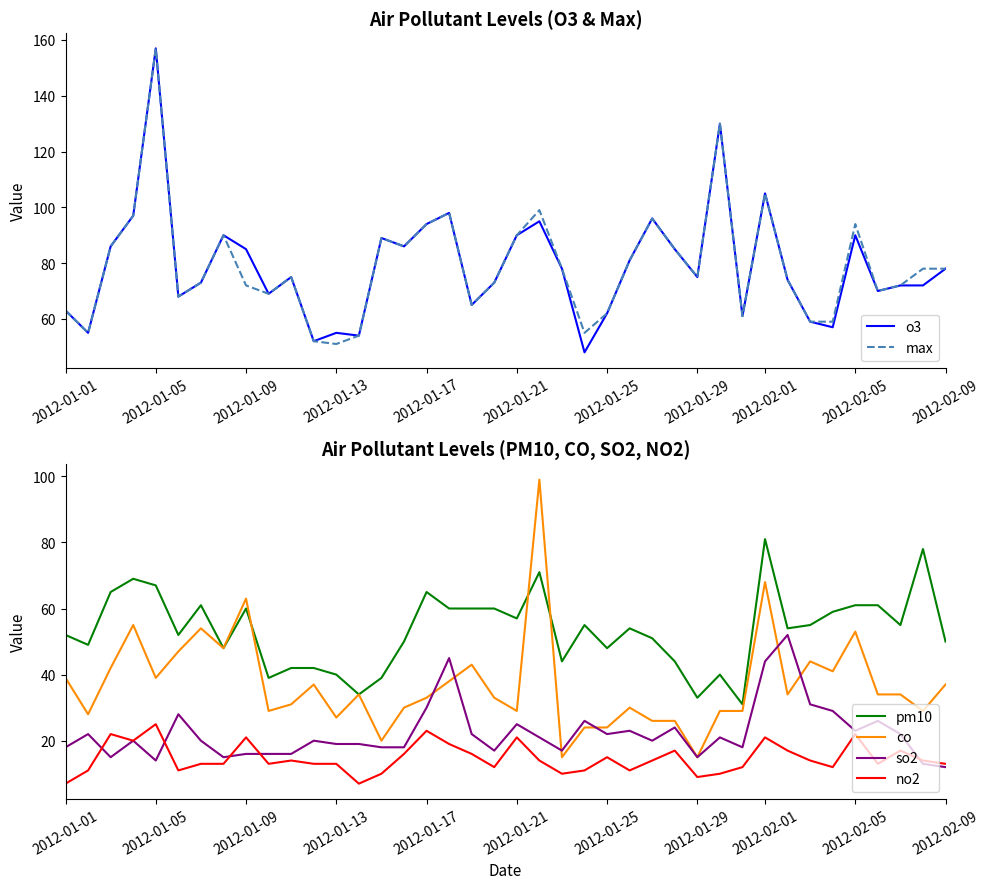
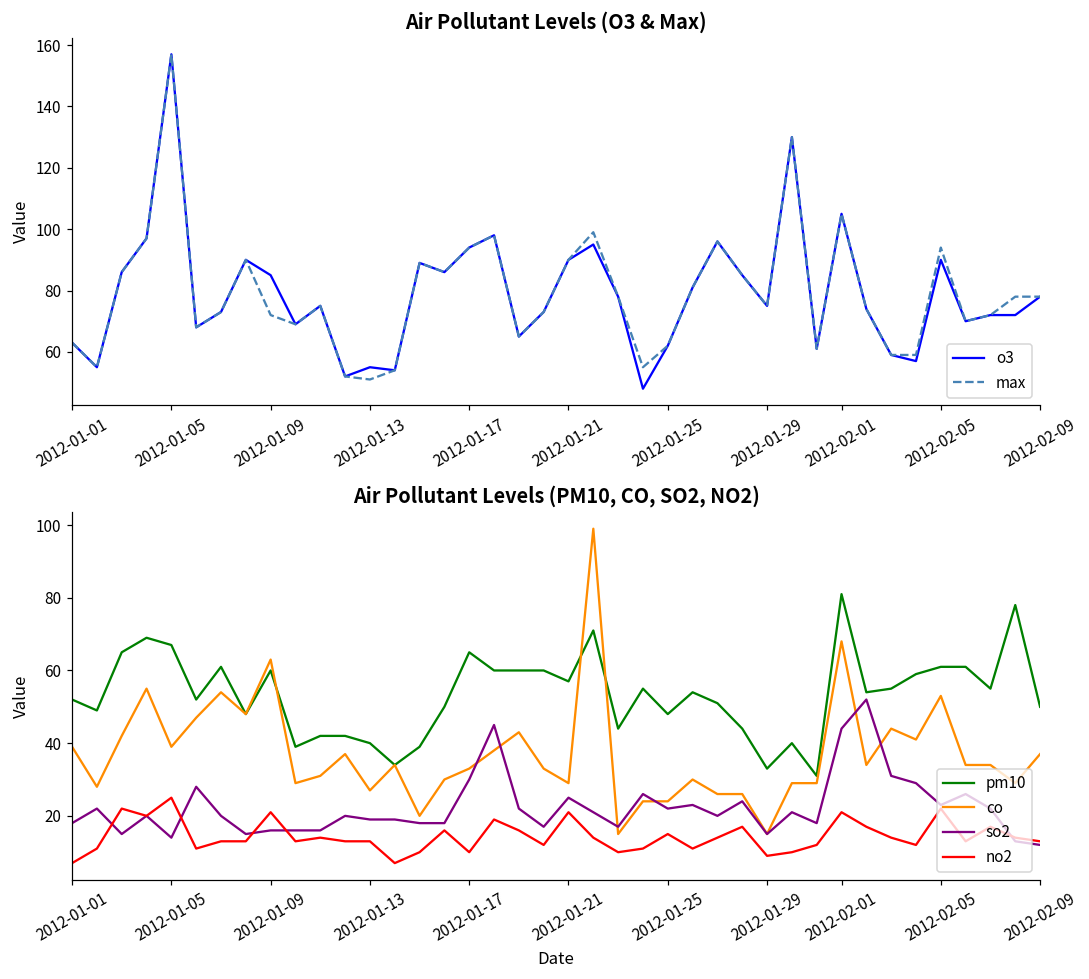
Air Pollutant Levels (PM10, CO, SO2, NO2), no2, 2012-01-17: 23 -> 10
